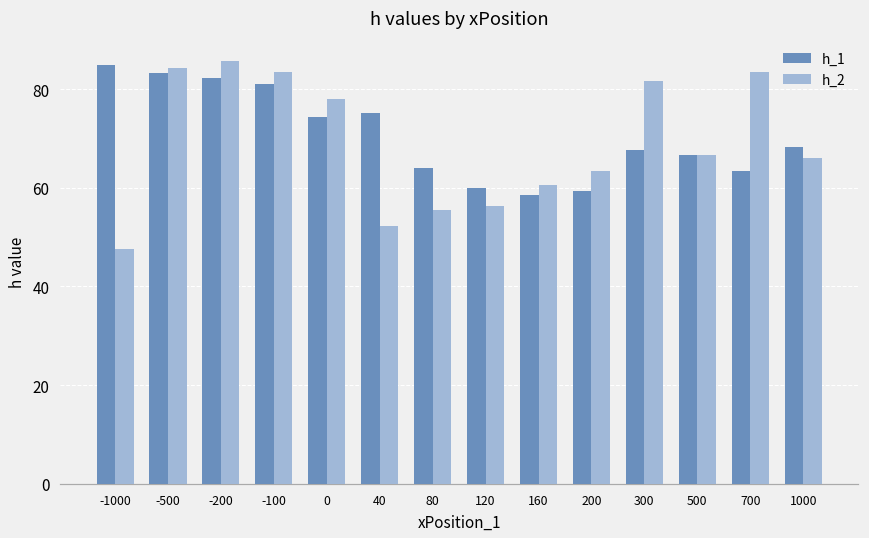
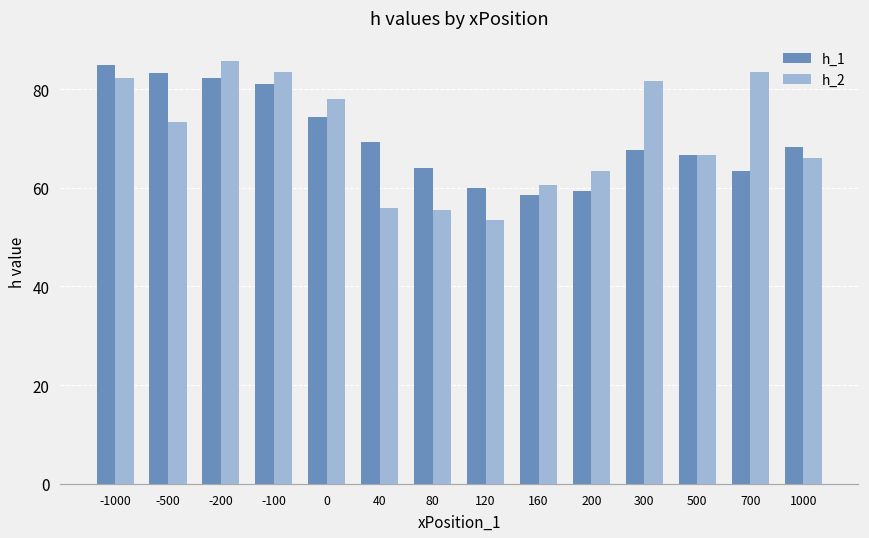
h_2, -1000: 48 -> 82
h_2, -500: 84 -> 73
h_1, 40: 75 -> 69
h_2, 40: 52 -> 56
h_2, 120: 56 -> 53
